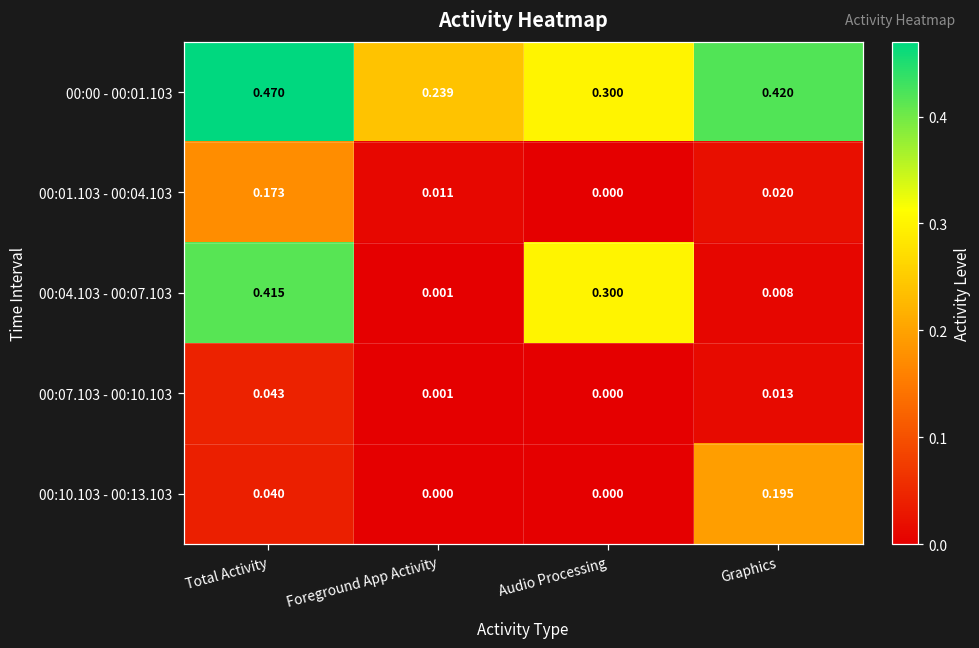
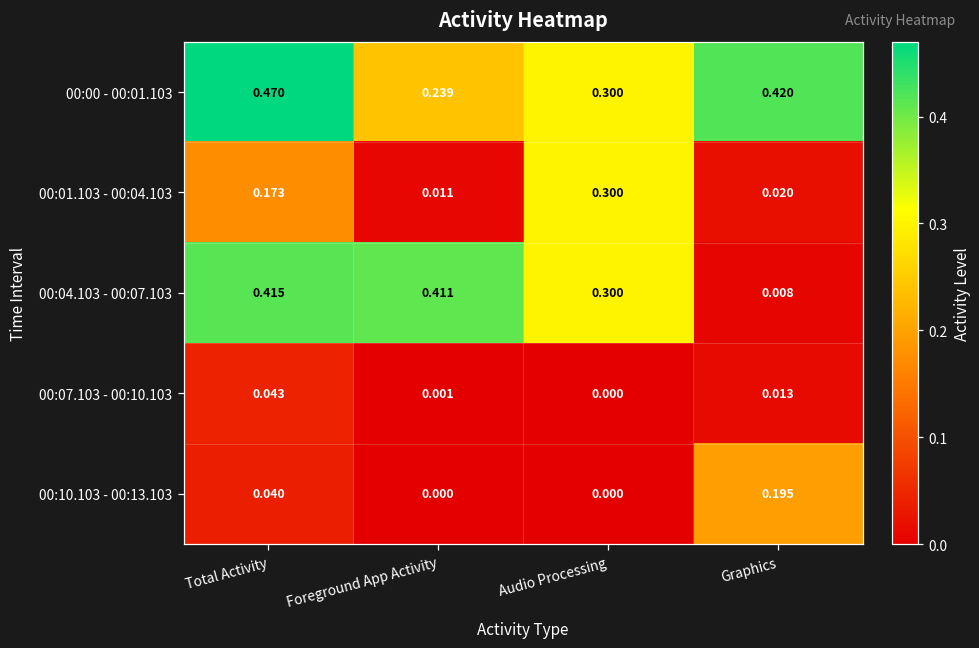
00:01.103 - 00:04.103, Audio Processing: 0.000 -> 0.300
00:04.103 - 00:07.103, Foreground App Activity: 0.001 -> 0.411
